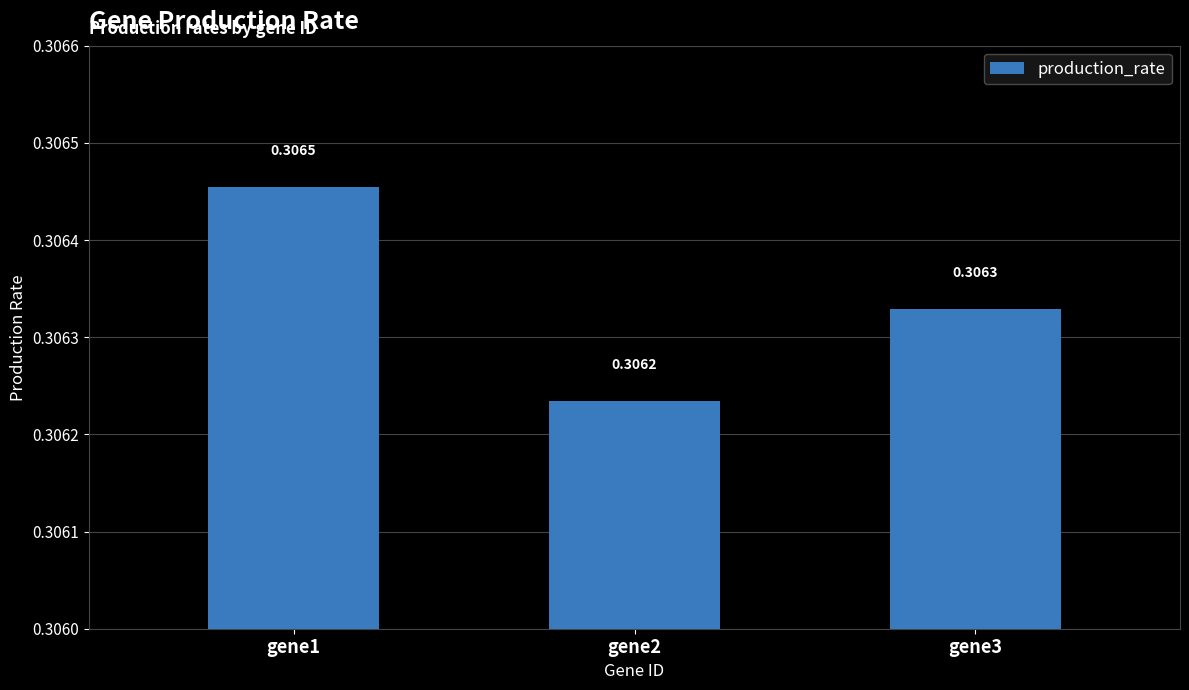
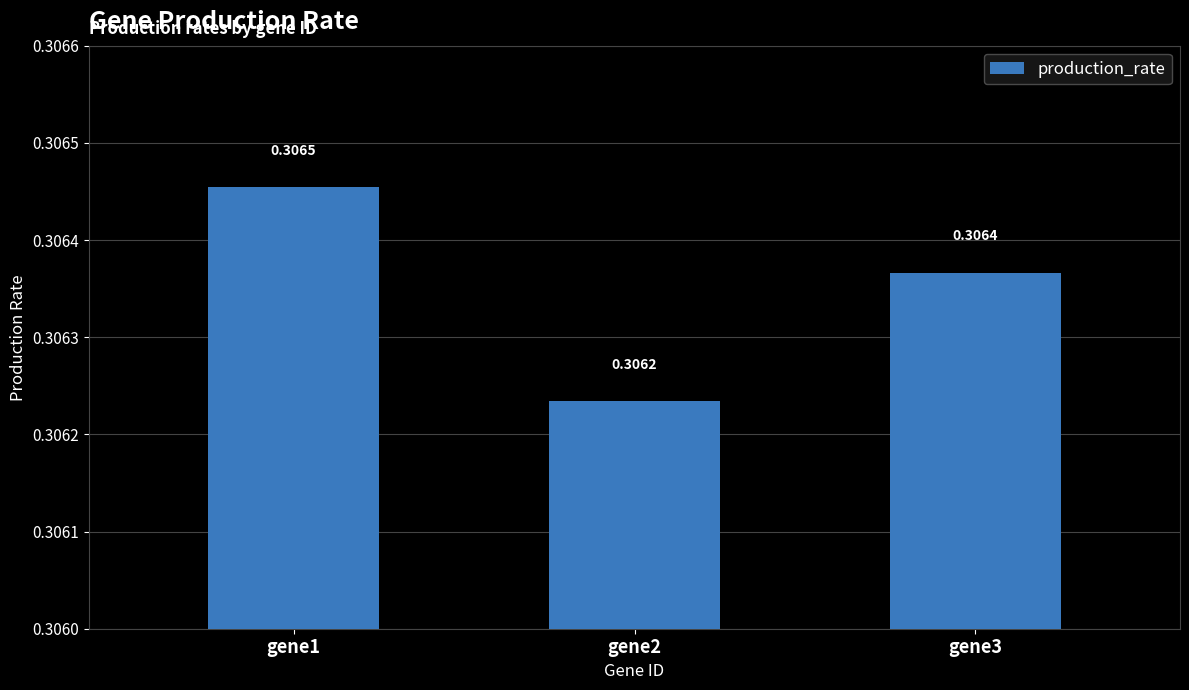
gene3: 0.3063 -> 0.3064
